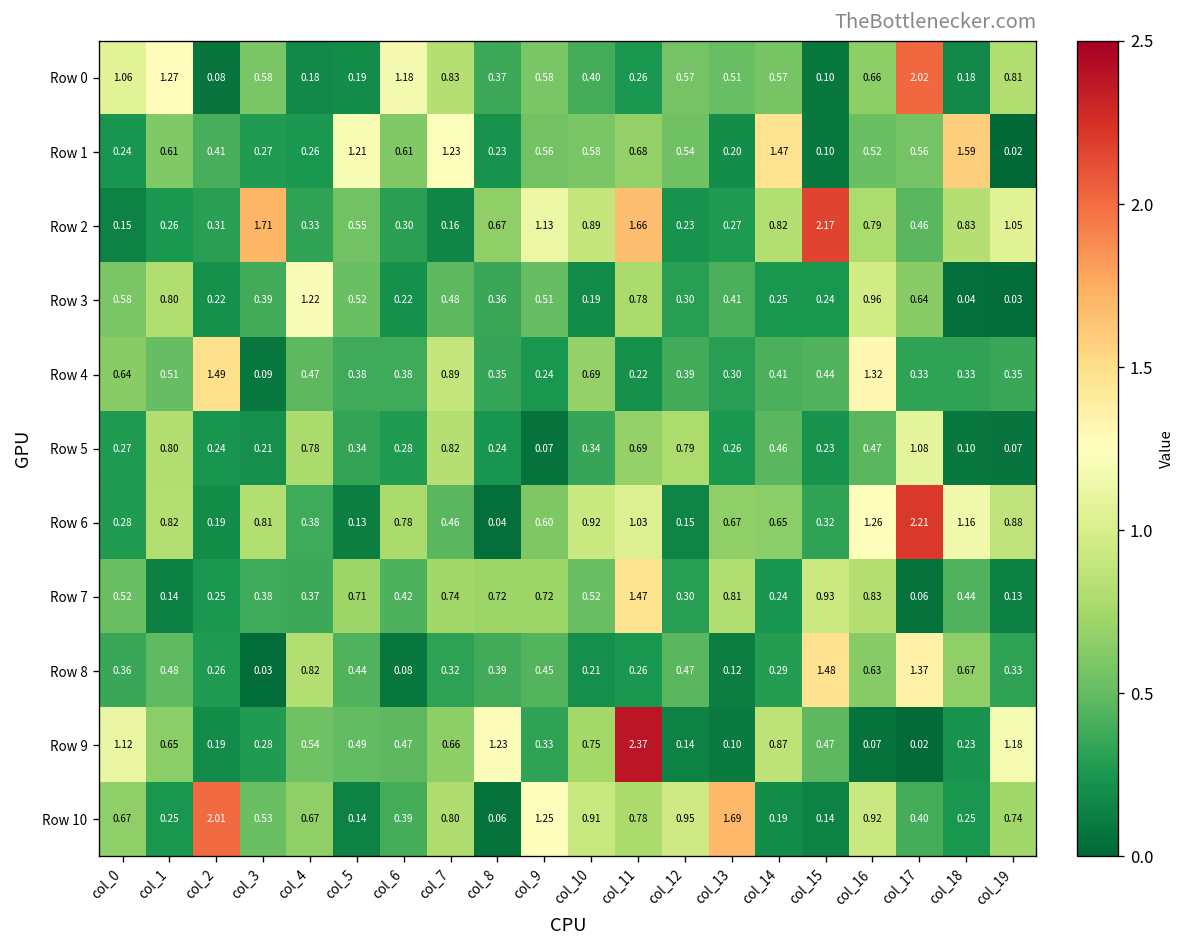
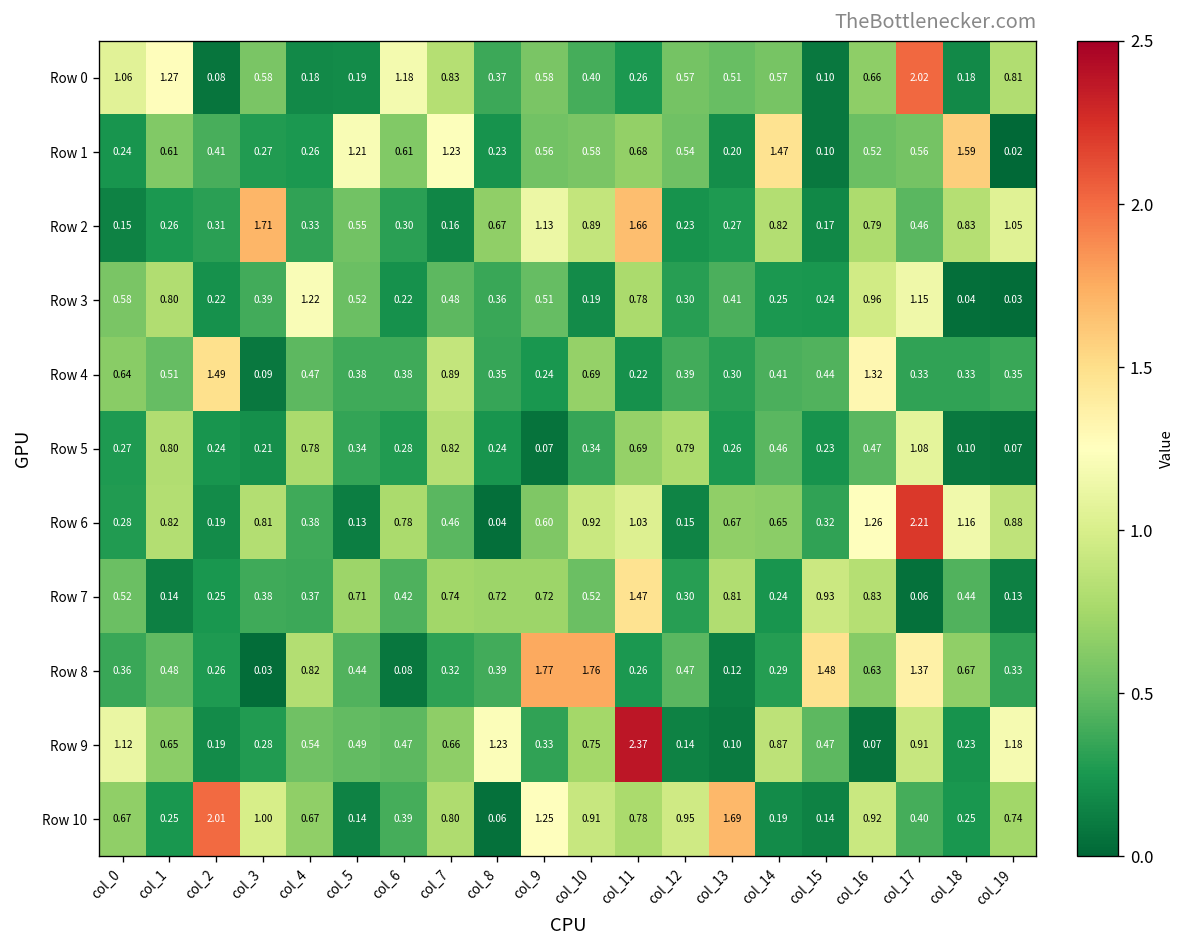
Row 2, col_15: 2.17 -> 0.17
Row 3, col_17: 0.64 -> 1.15
Row 8, col_9: 0.45 -> 1.77
Row 8, col_10: 0.21 -> 1.76
Row 9, col_17: 0.02 -> 0.91
Row 10, col_3: 0.53 -> 1.00
